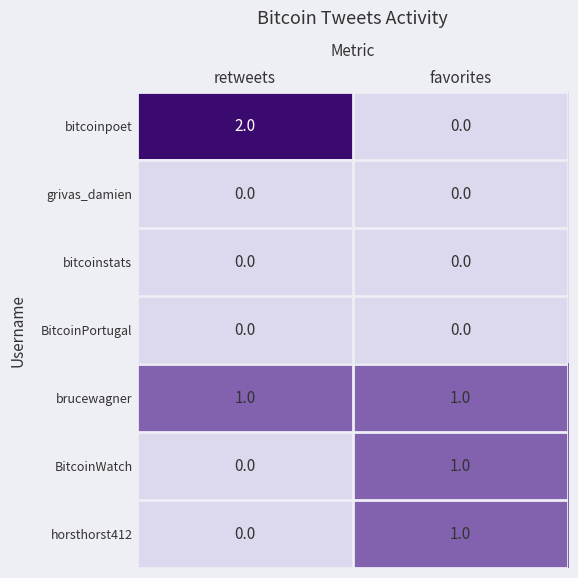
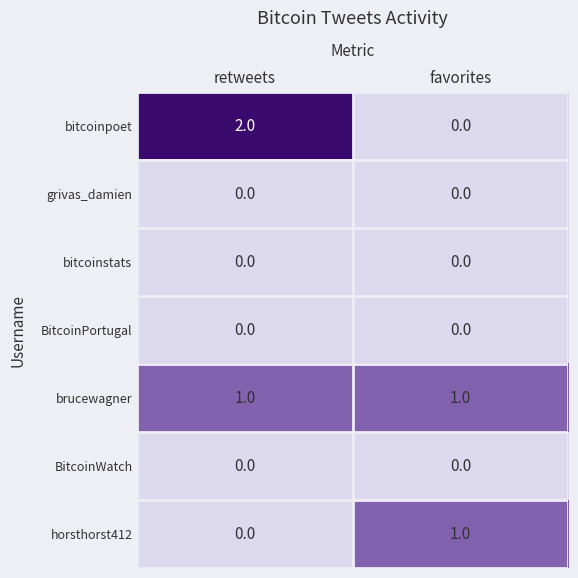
BitcoinWatch, favorites: 1.0 -> 0.0
